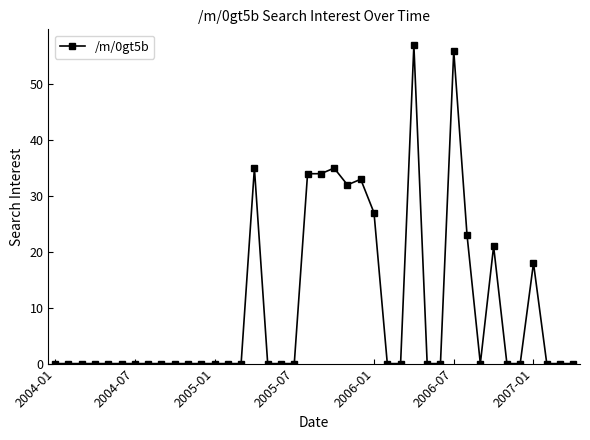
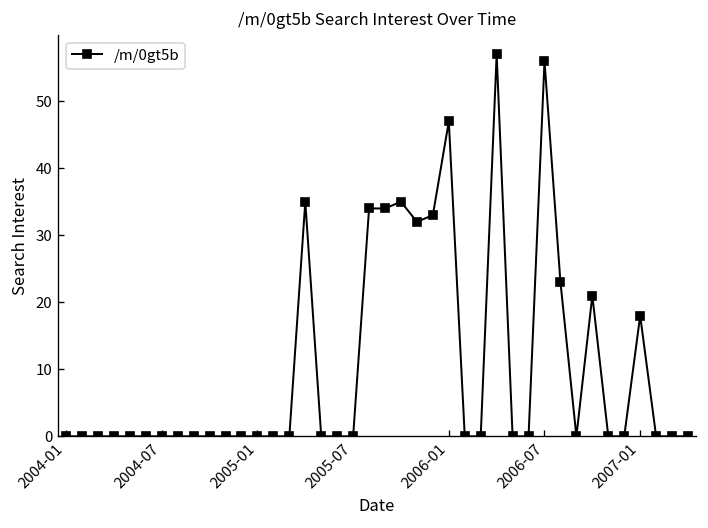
2006-01: 27 -> 47
